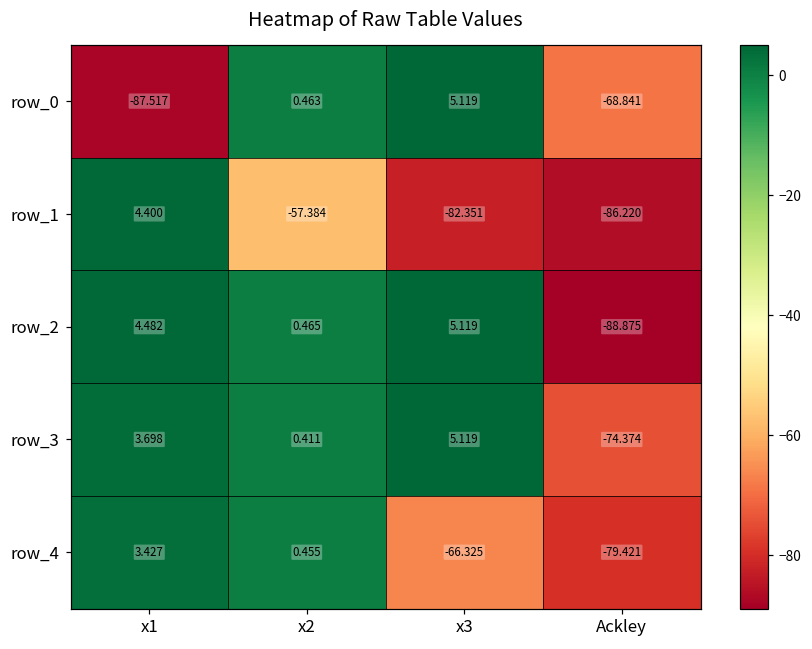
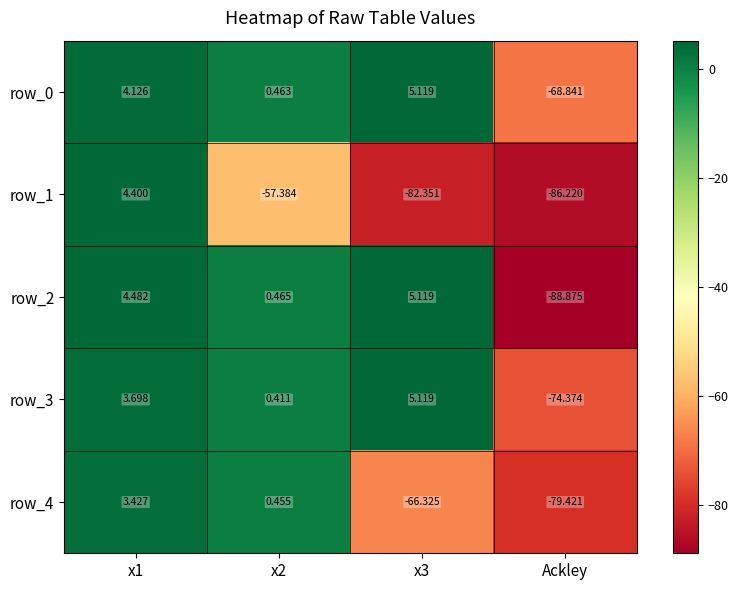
row_0, x1: -87.517 -> 4.126
